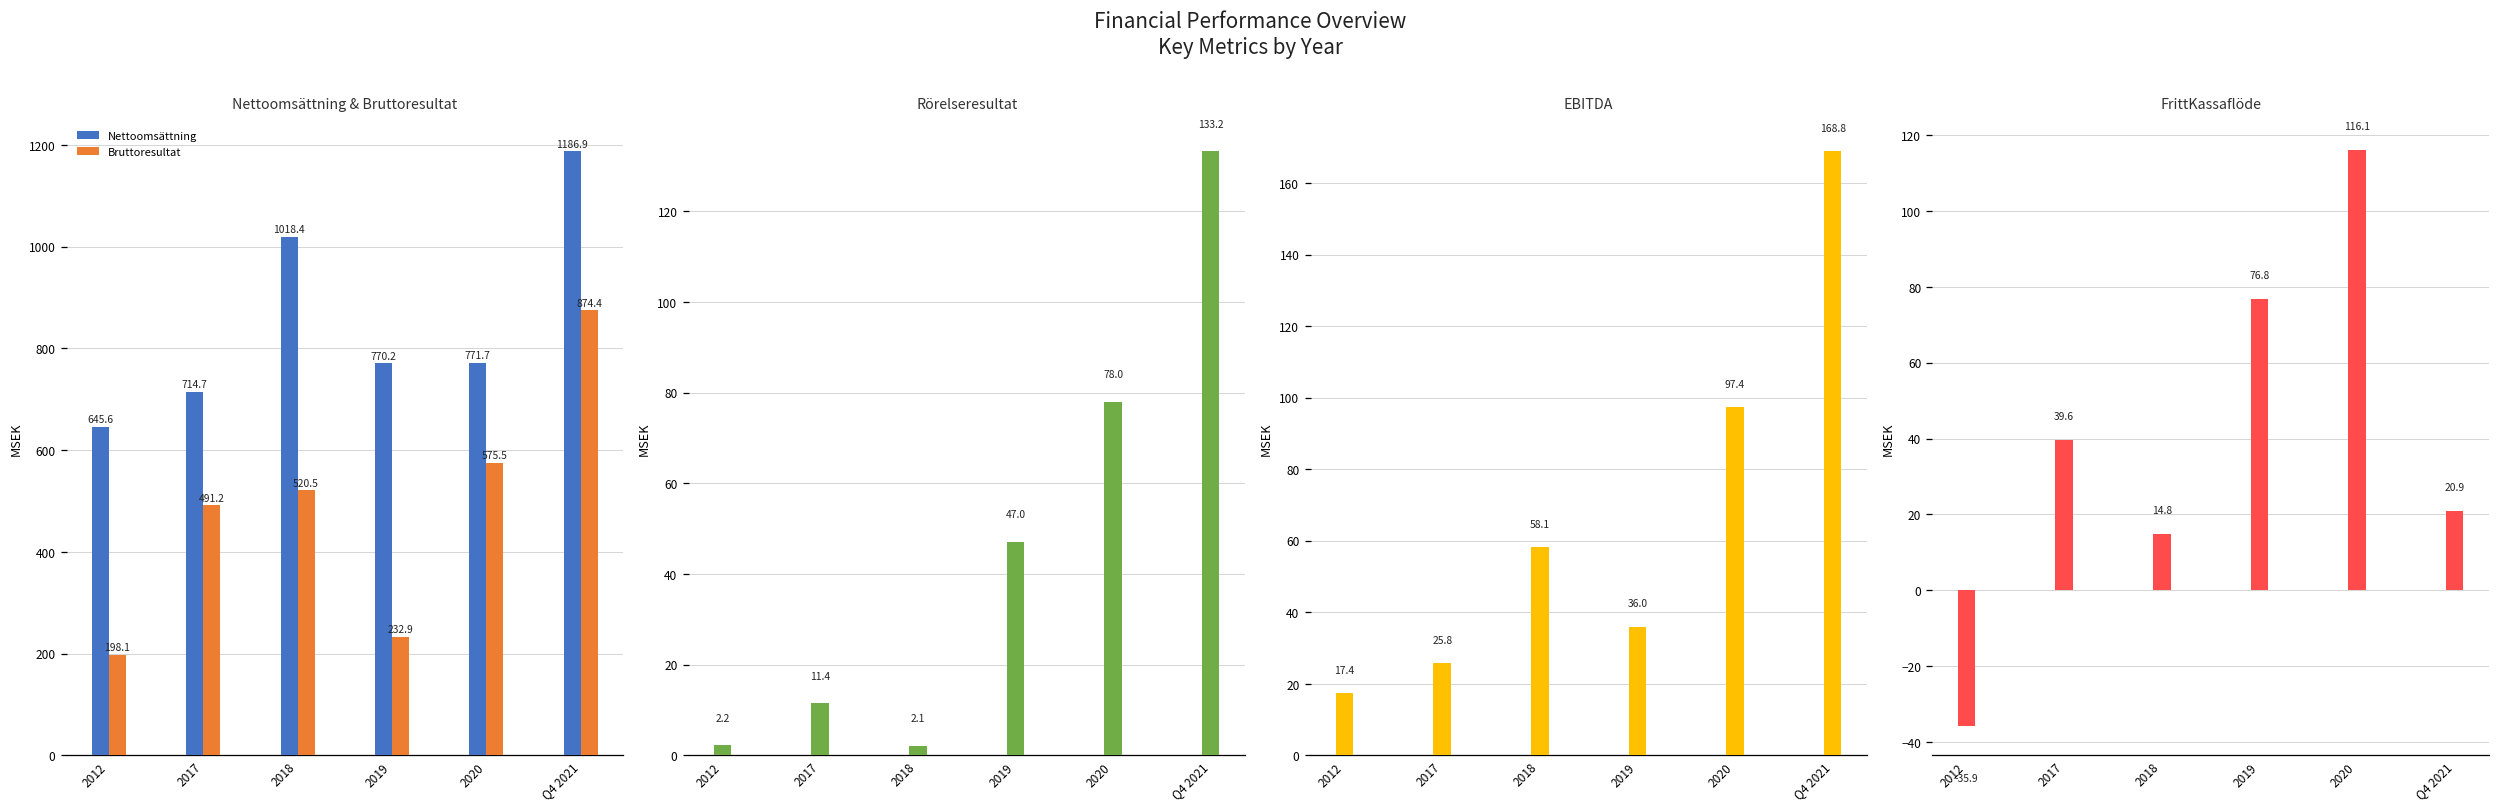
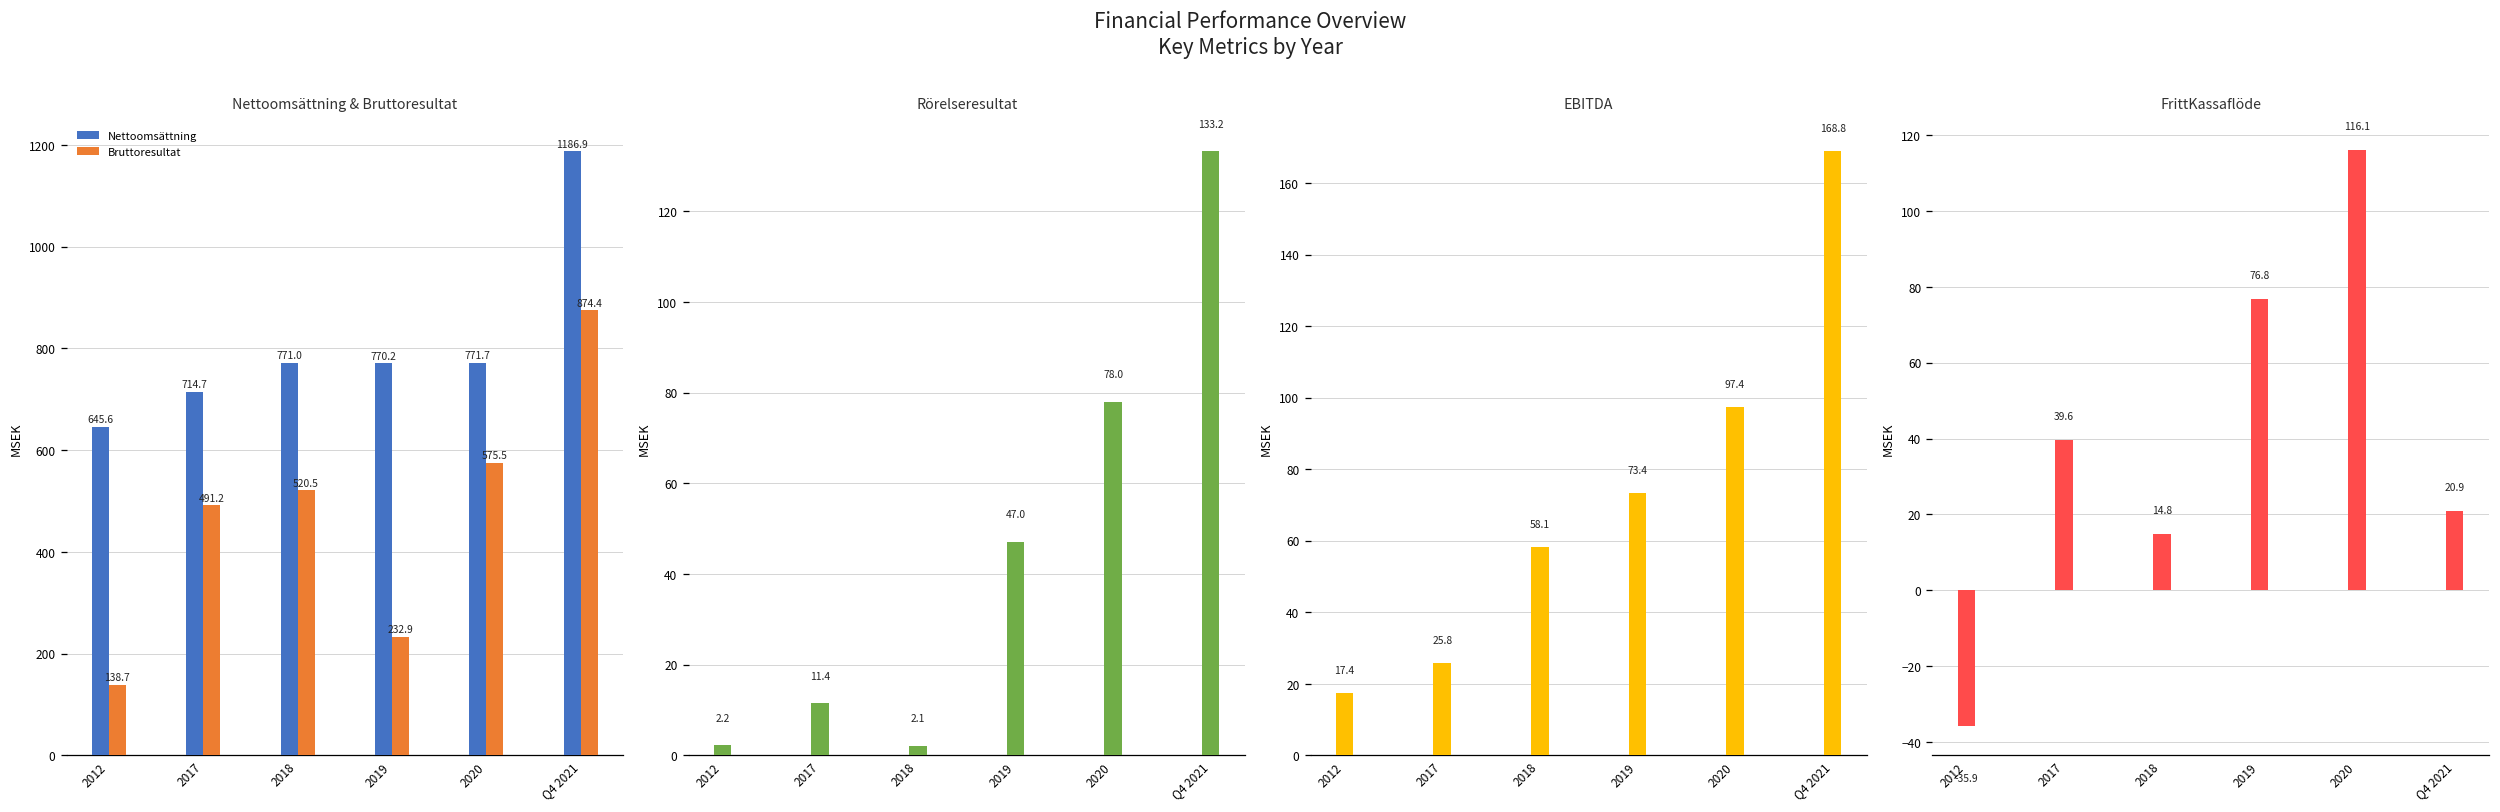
Nettoomsättning & Bruttoresultat, Bruttoresultat, 2012: 198.1 -> 138.7
Nettoomsättning & Bruttoresultat, Nettoomsättning, 2018: 1018.4 -> 771.0
EBITDA, 2019: 36.0 -> 73.4
